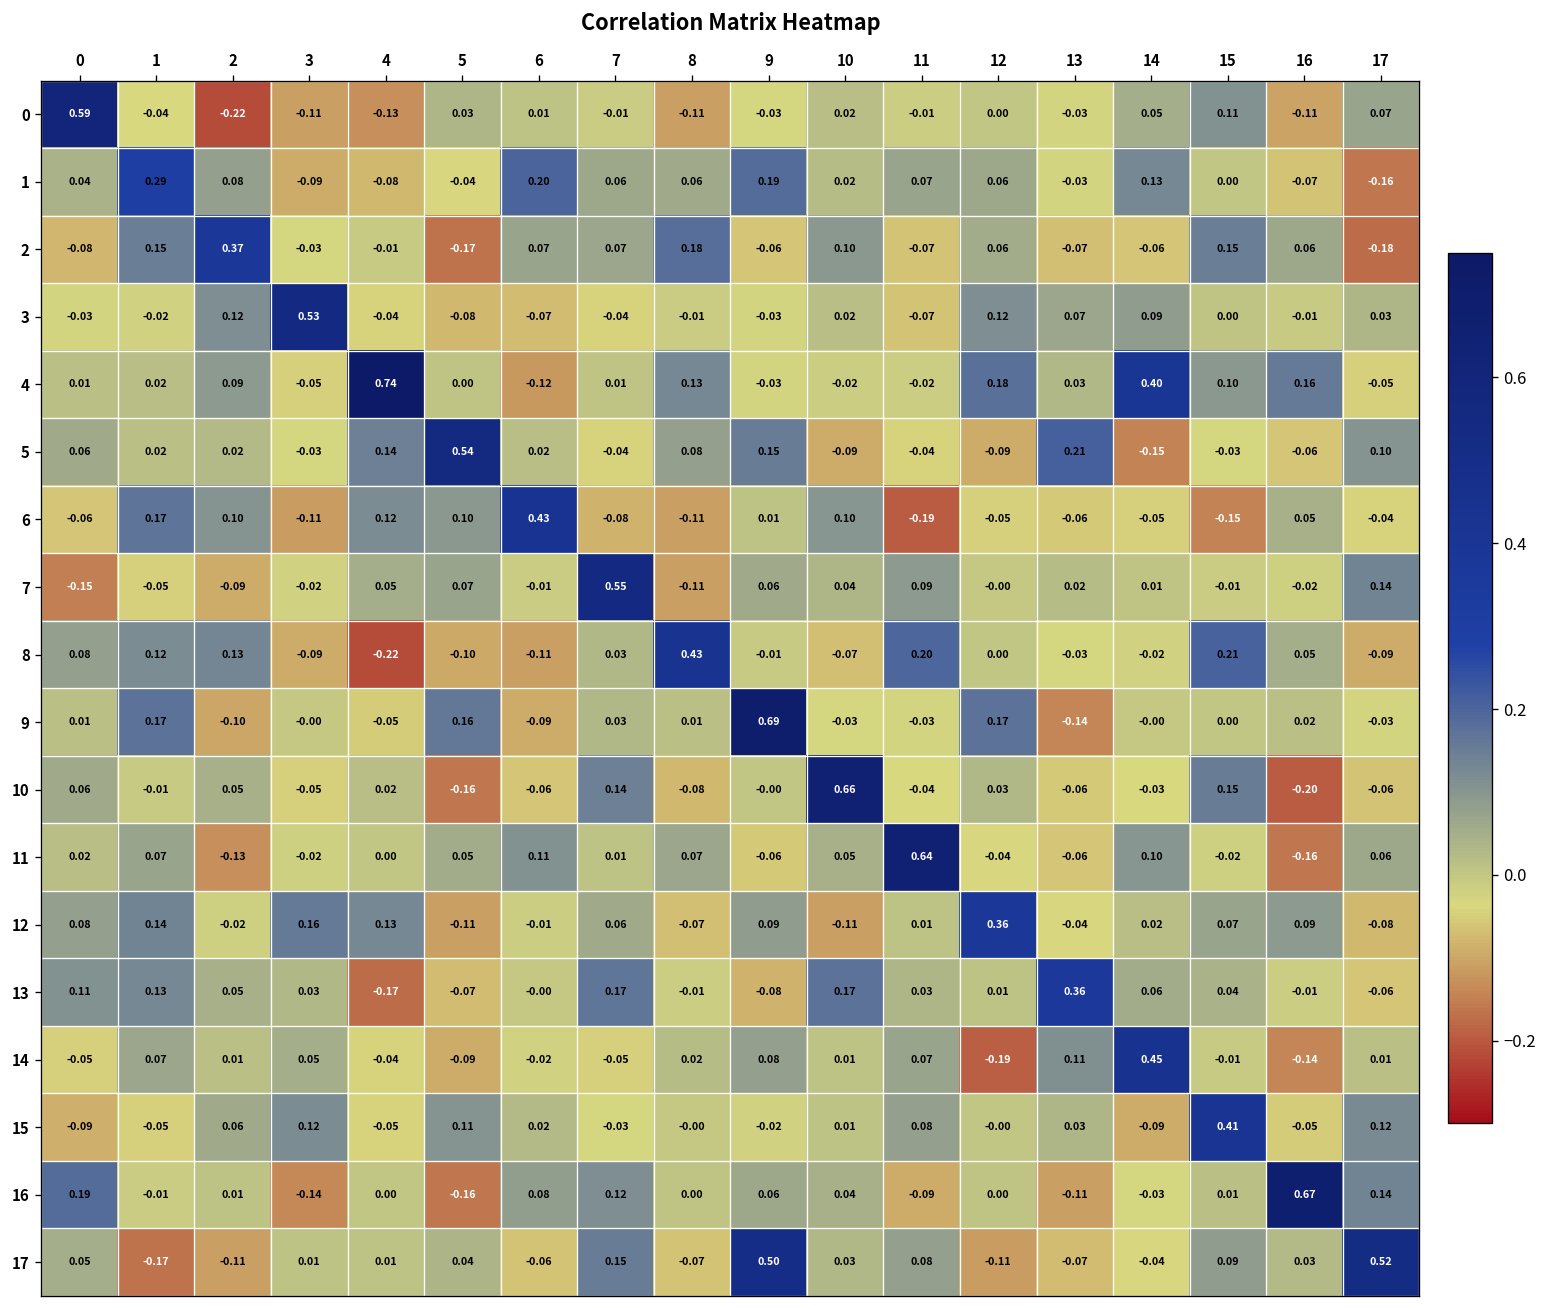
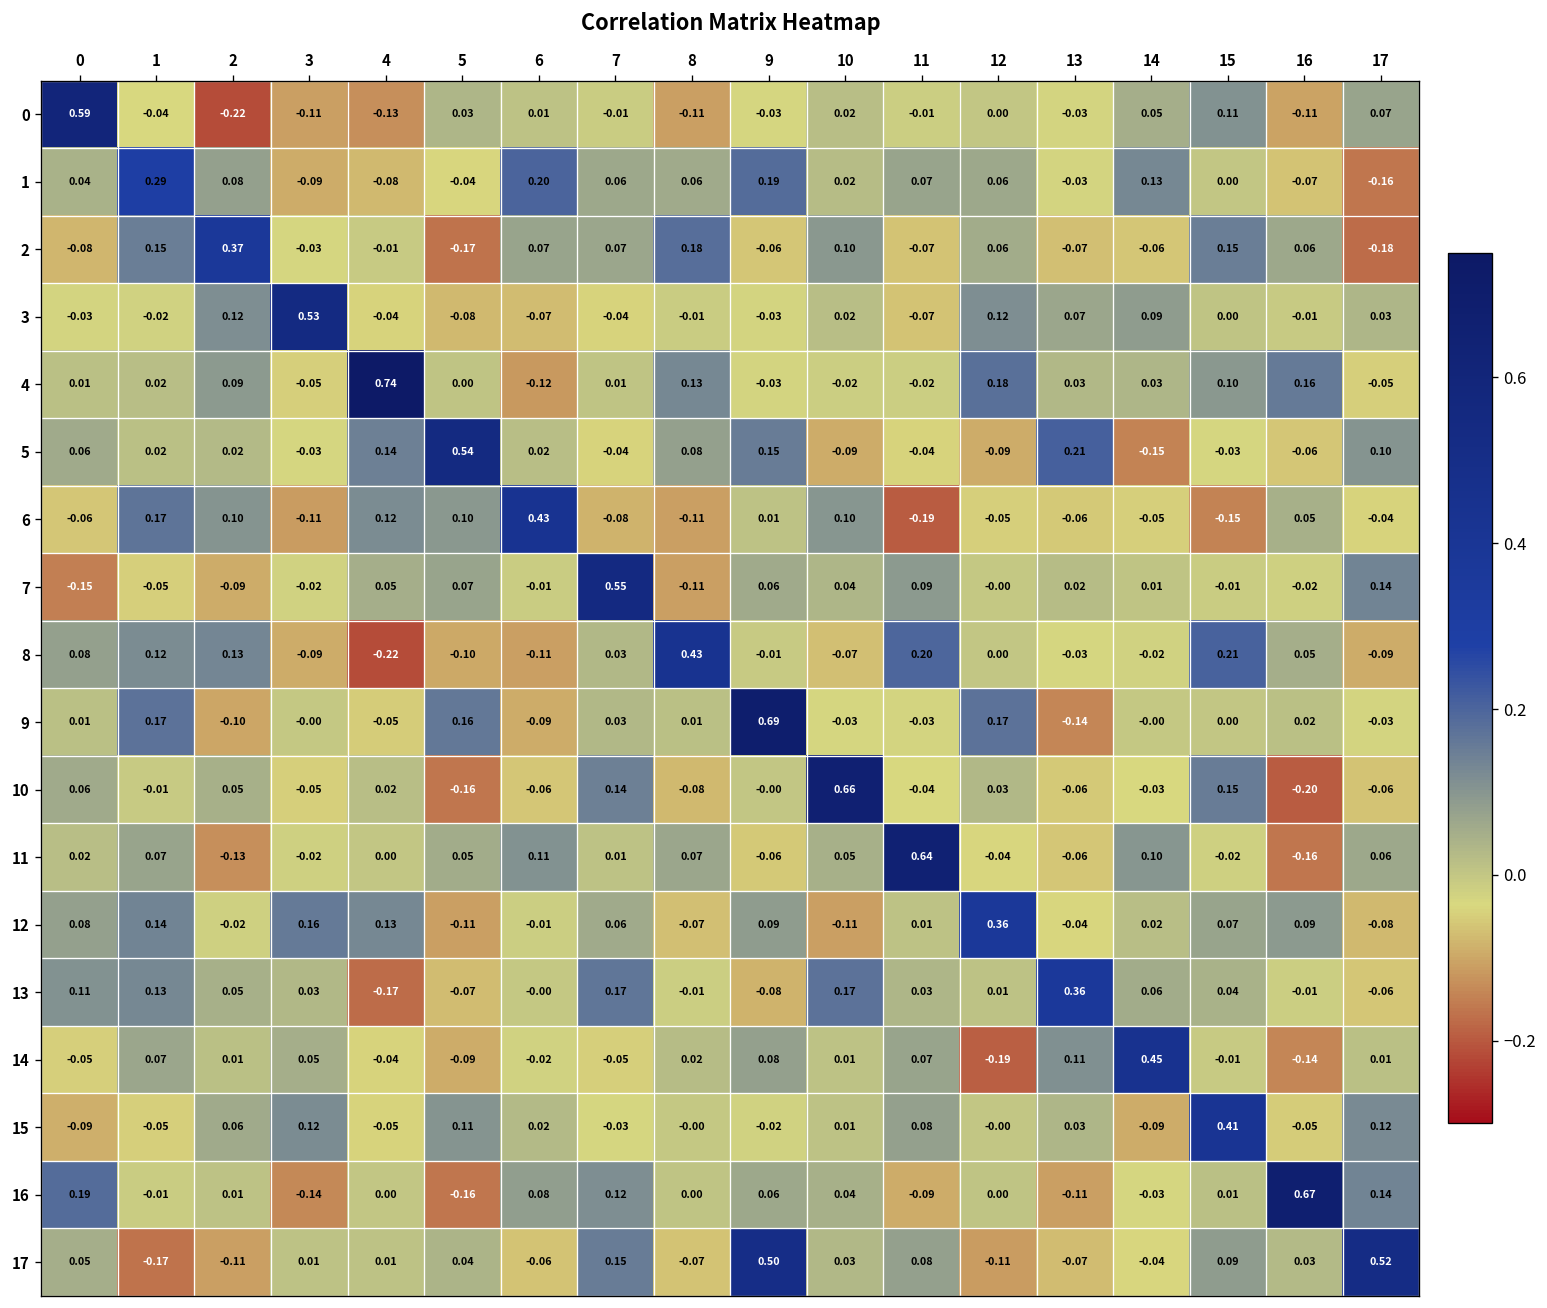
4, 14: 0.40 -> 0.03
